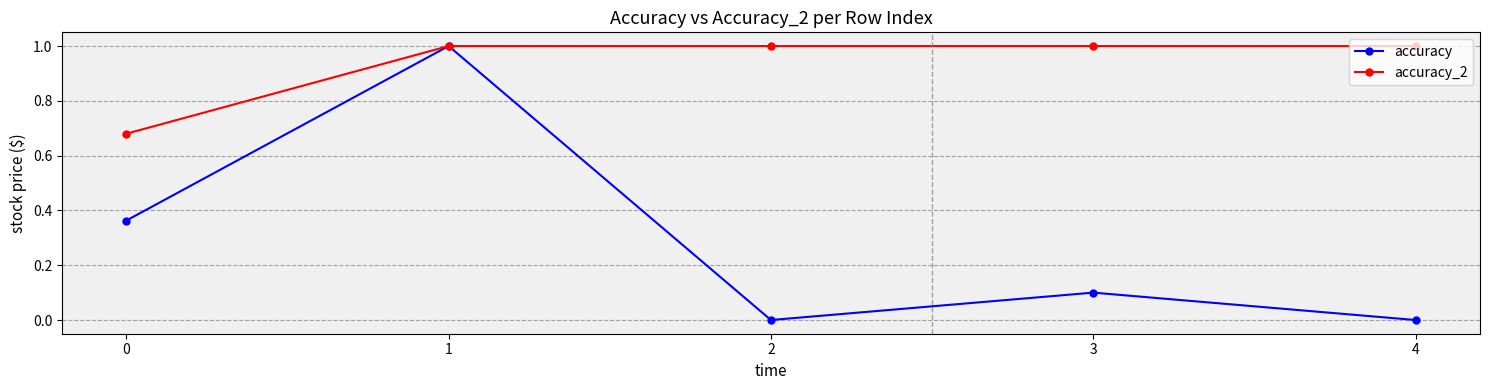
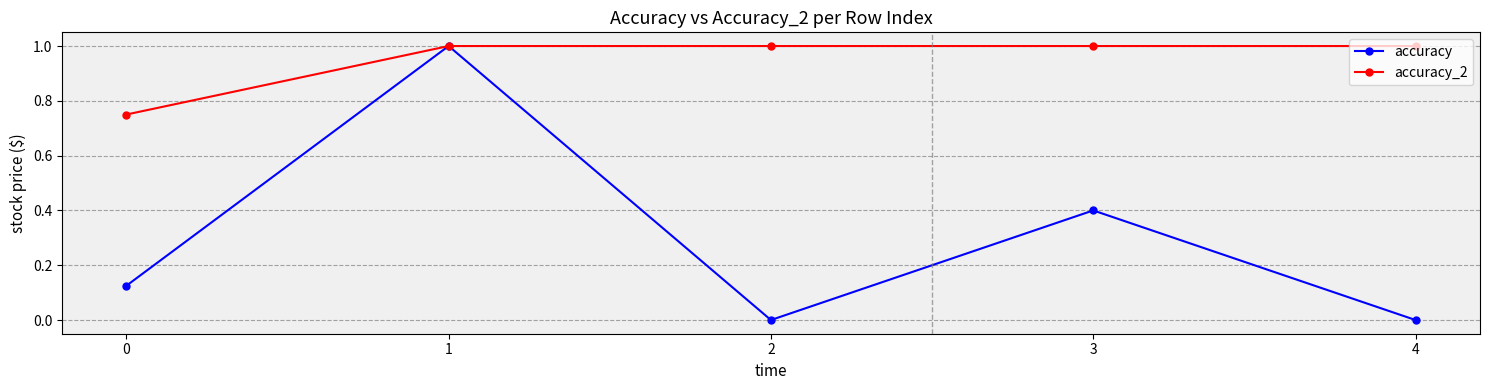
accuracy, 0: 0.36 -> 0.13
accuracy_2, 0: 0.68 -> 0.75
accuracy, 3: 0.1 -> 0.4
